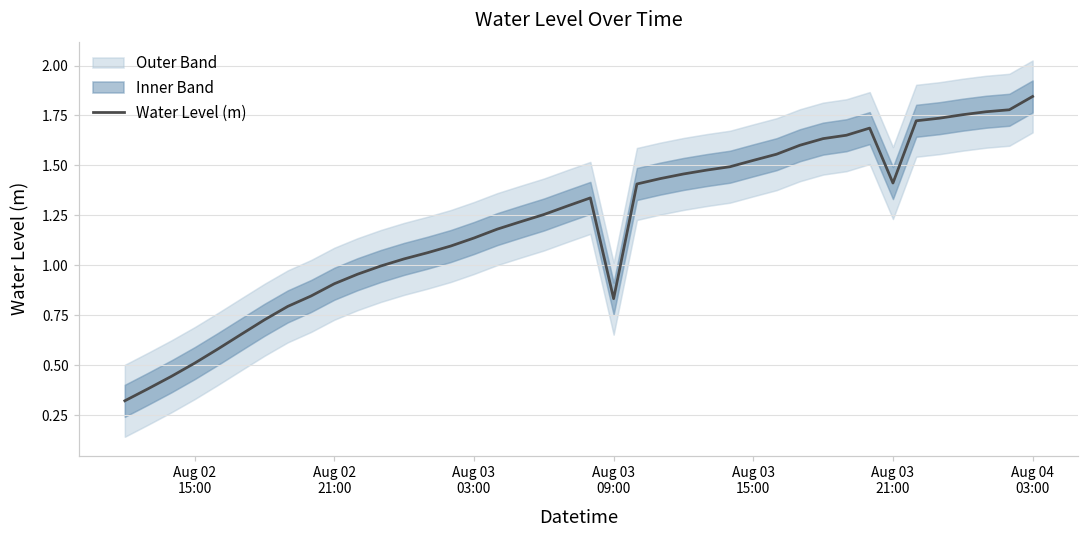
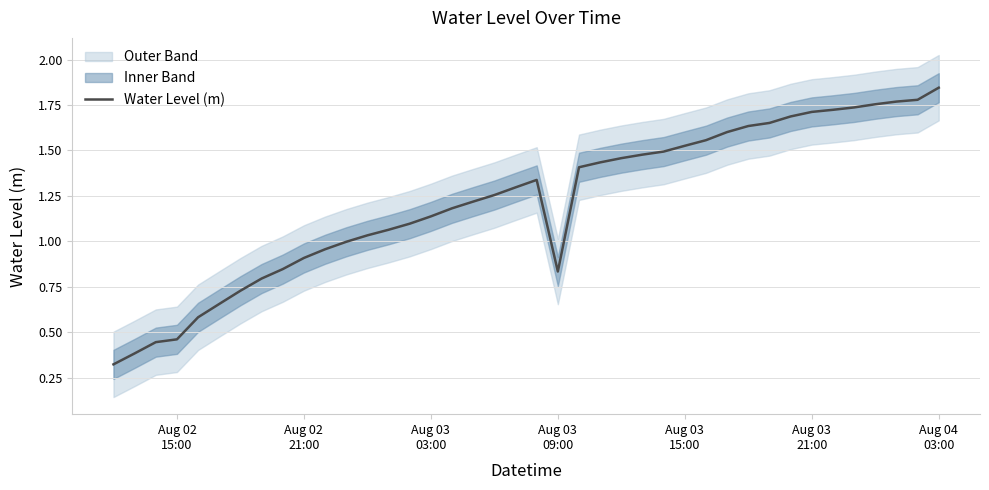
Water Level (m), Aug 02 15:00: 0.51 -> 0.46
Water Level (m), Aug 03 21:00: 1.41 -> 1.71
